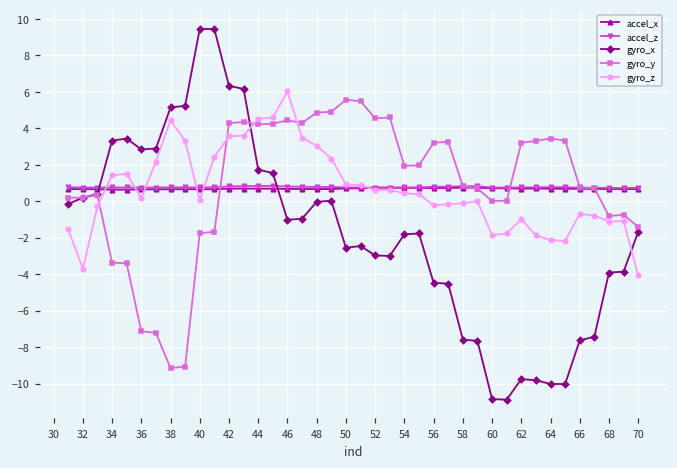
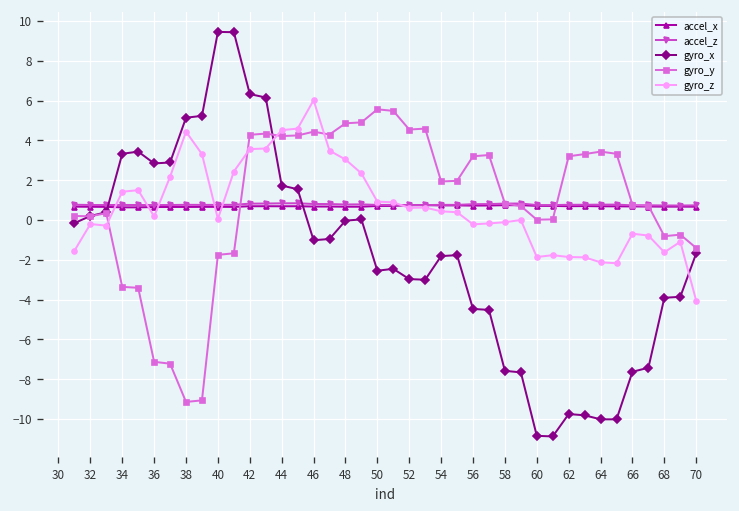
gyro_z, 32: -3.7 -> -0.2
gyro_z, 62: -1.0 -> -1.9
gyro_z, 68: -1.1 -> -1.6
